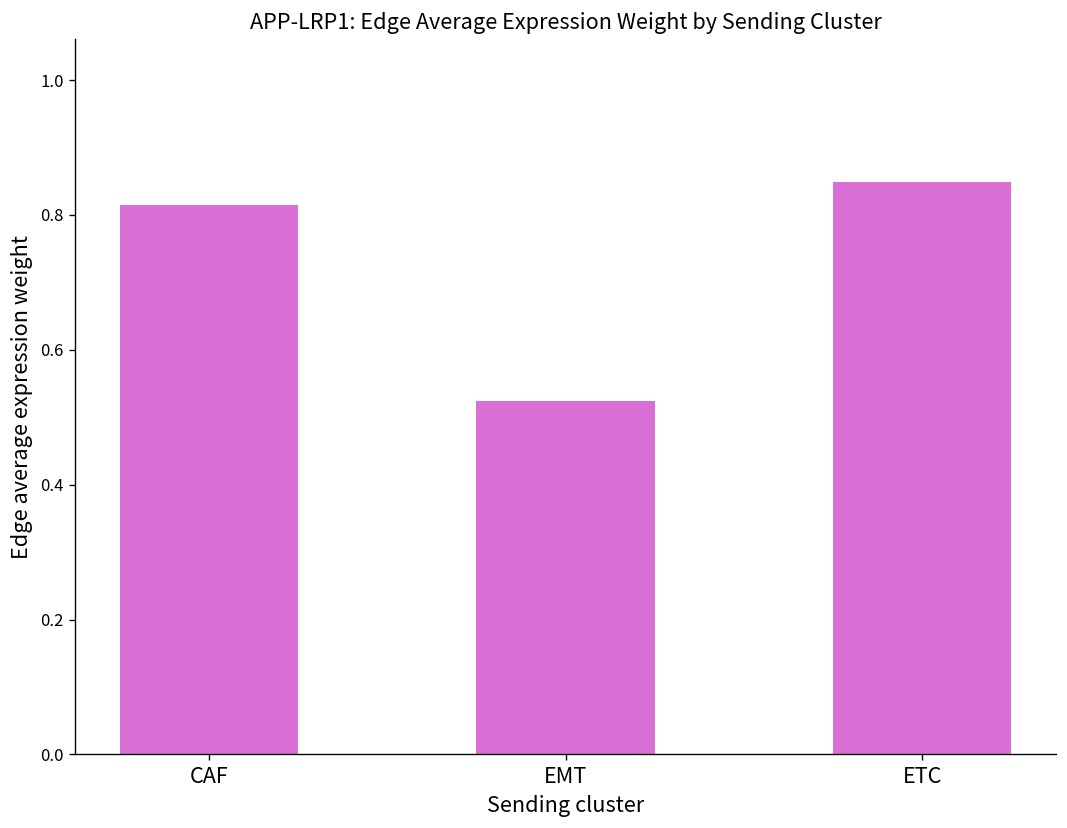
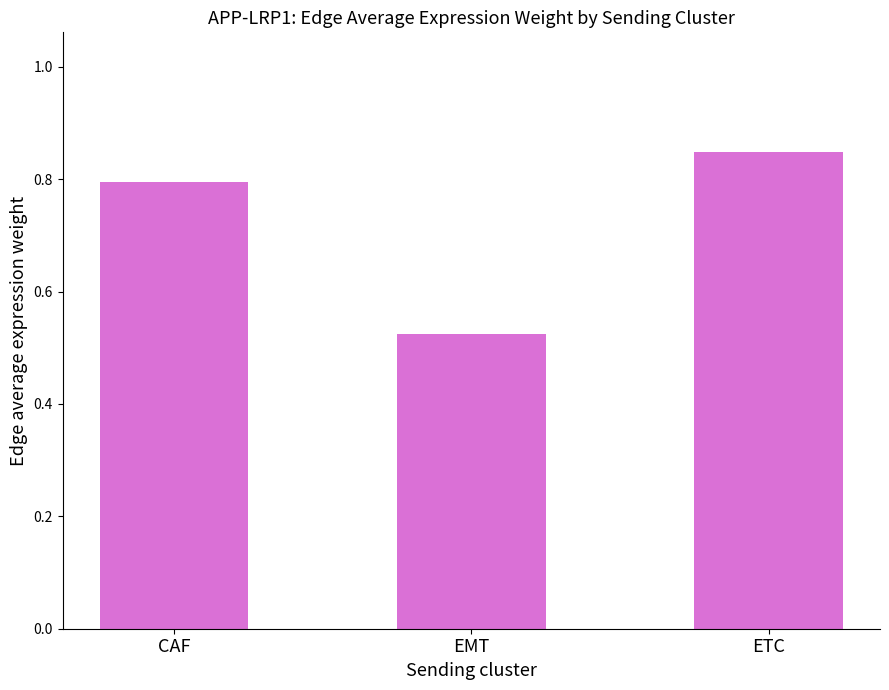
CAF: 0.81 -> 0.79
